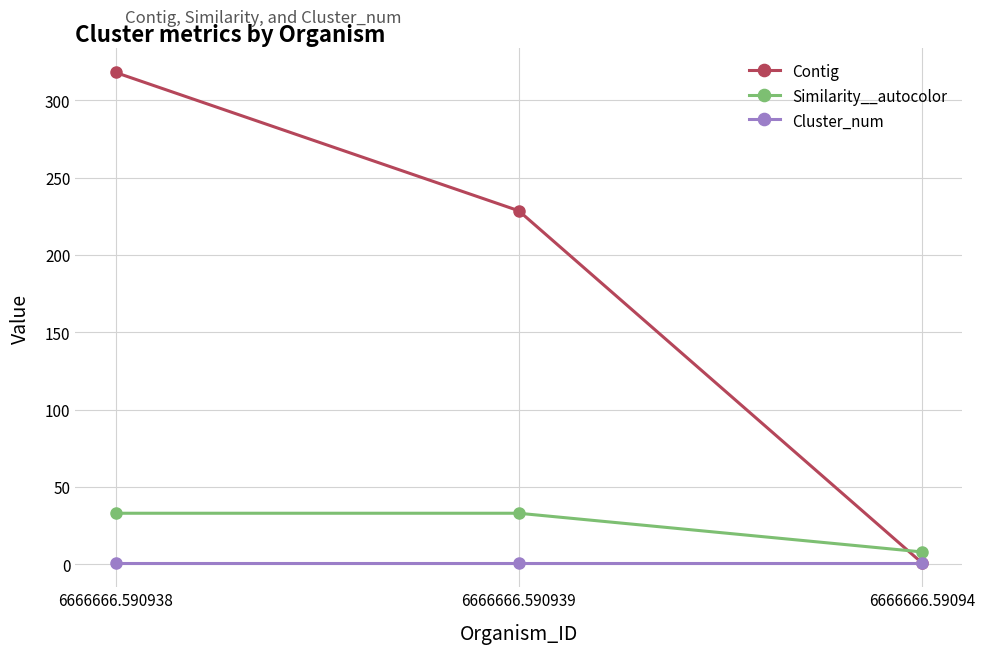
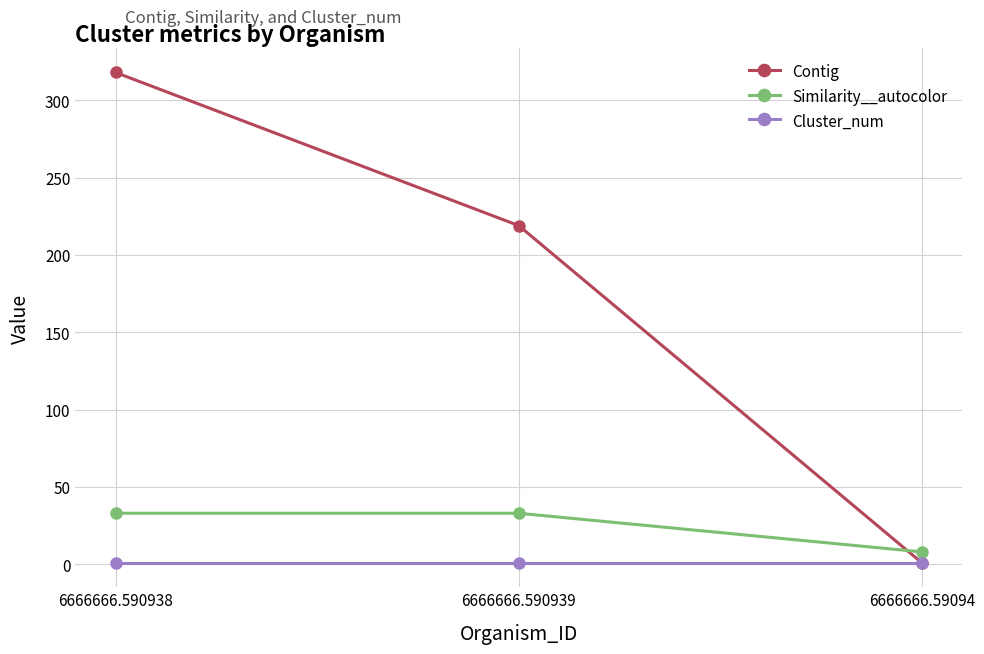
Contig, 6666666.590939: 229 -> 219
